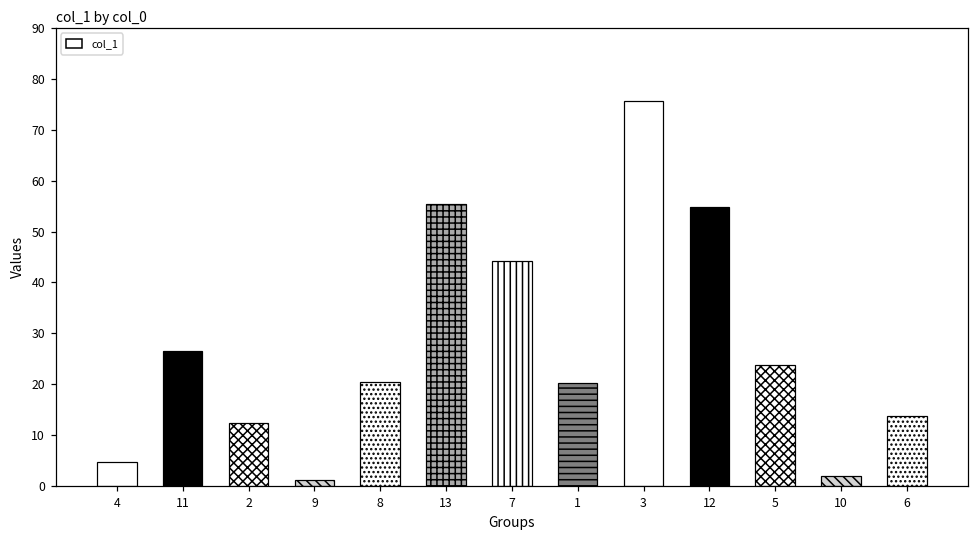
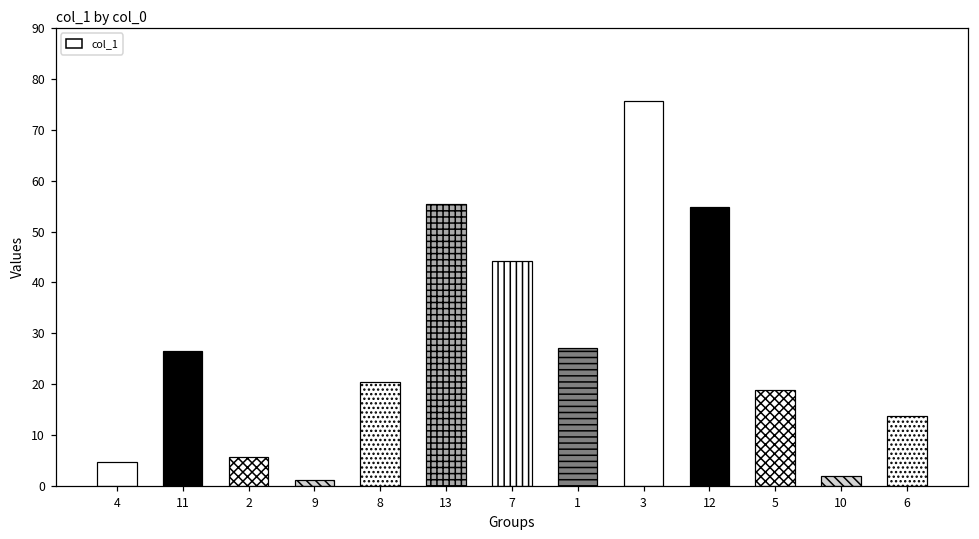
2: 12 -> 6
1: 20 -> 27
5: 24 -> 19
